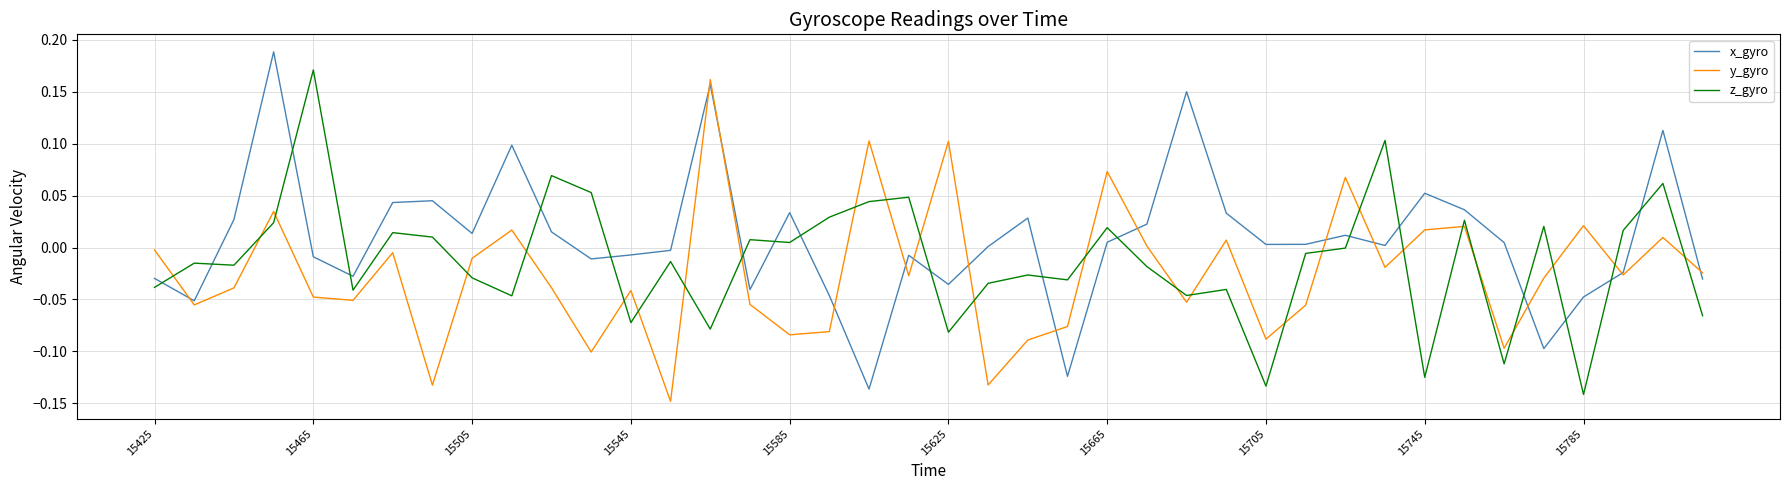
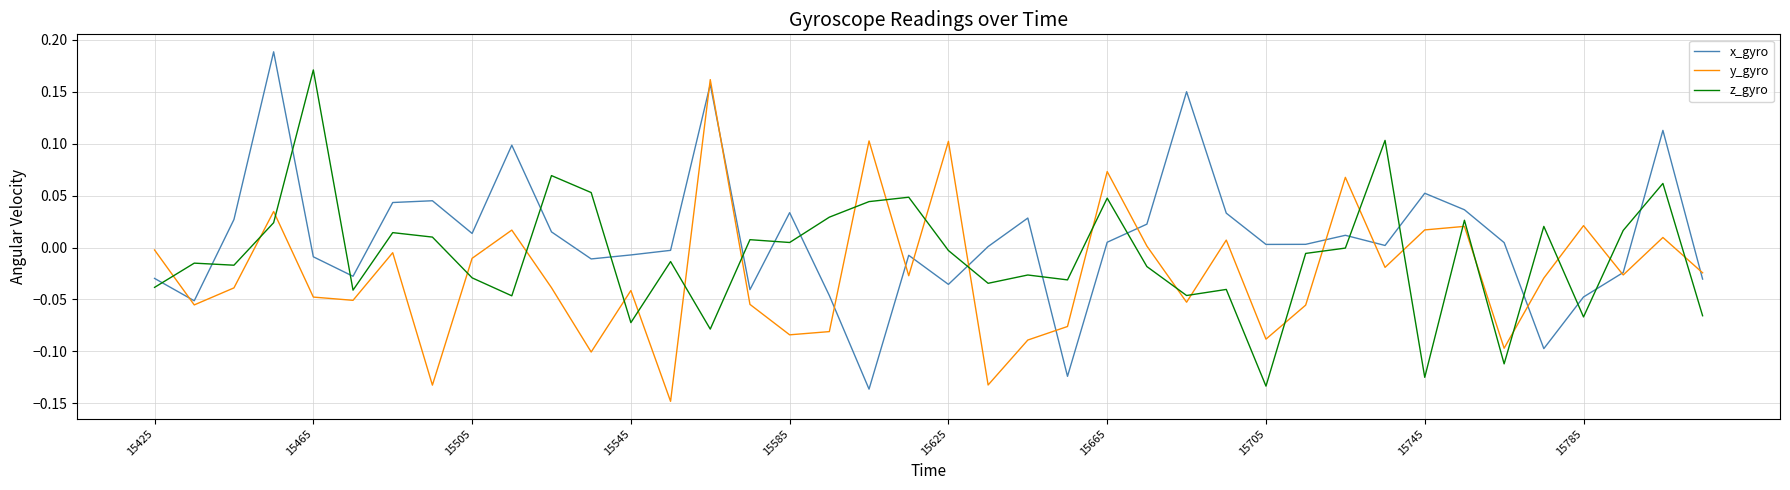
z_gyro, 15625: -0.081 -> -0.003
z_gyro, 15665: 0.019 -> 0.048
z_gyro, 15785: -0.141 -> -0.067
